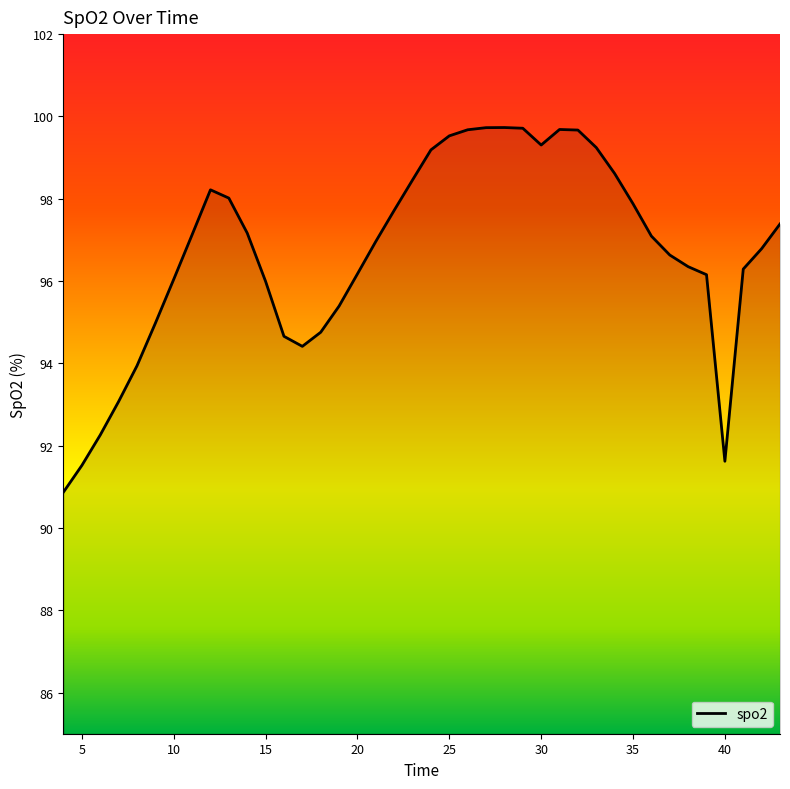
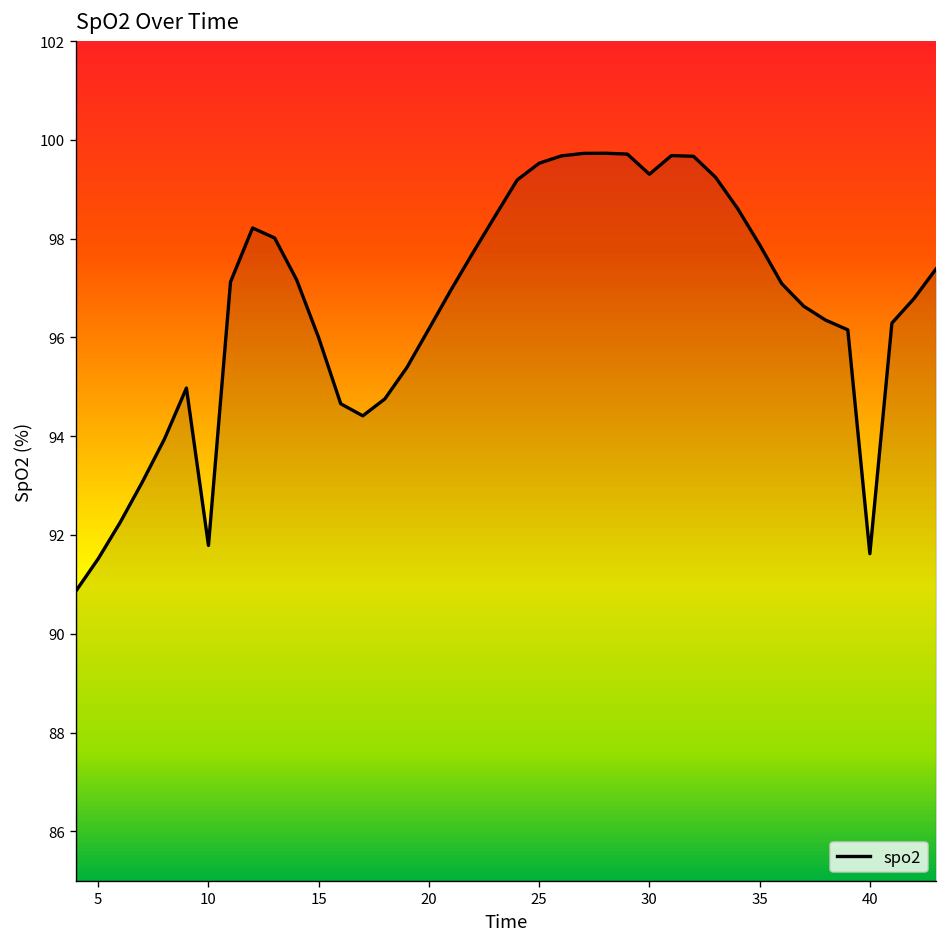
10: 96.0 -> 91.8
